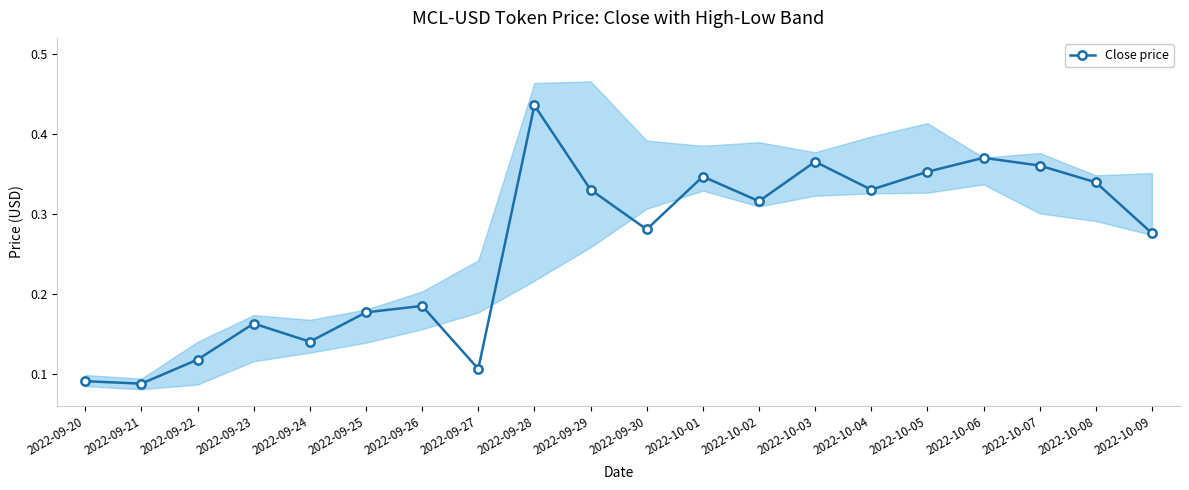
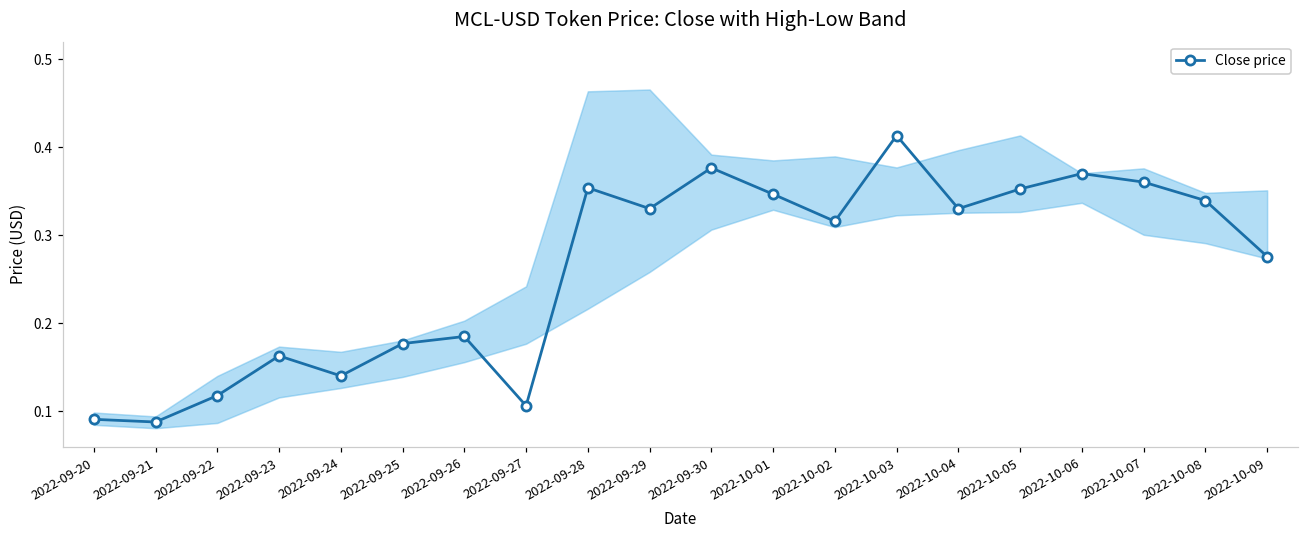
Close price, 2022-09-28: 0.44 -> 0.35
Close price, 2022-09-30: 0.28 -> 0.38
Close price, 2022-10-03: 0.37 -> 0.41
